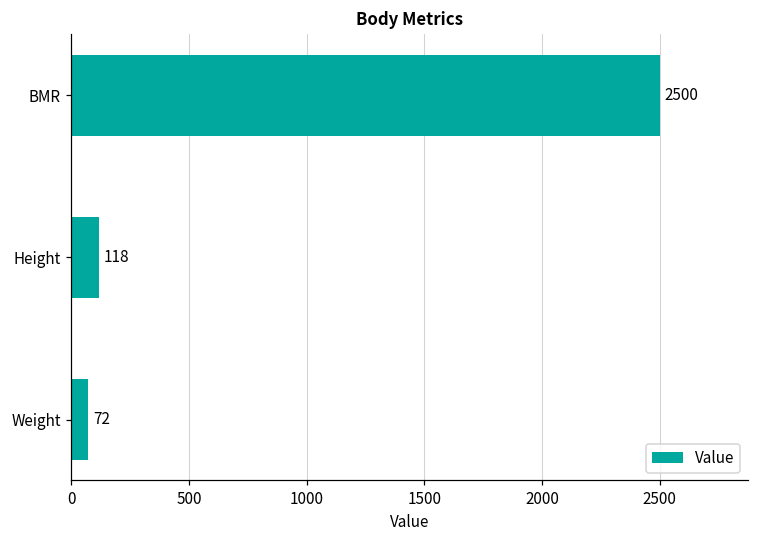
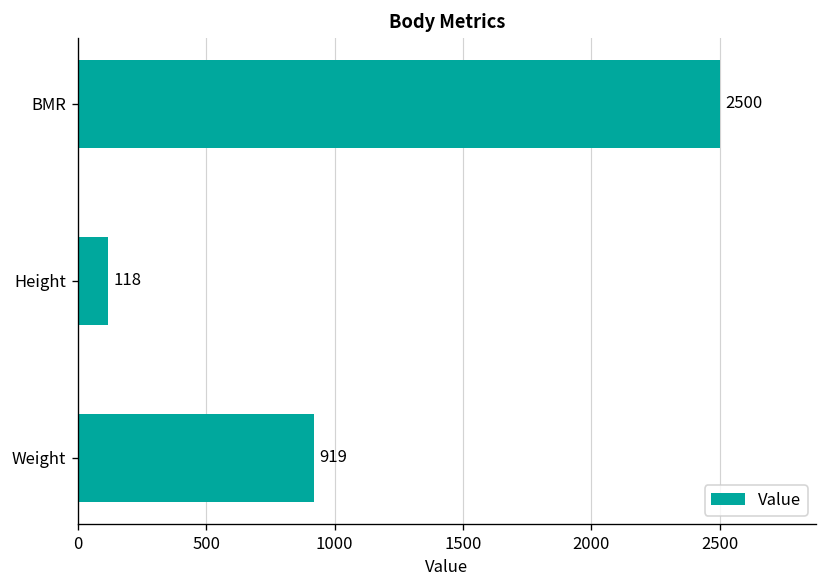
Weight: 72 -> 919
